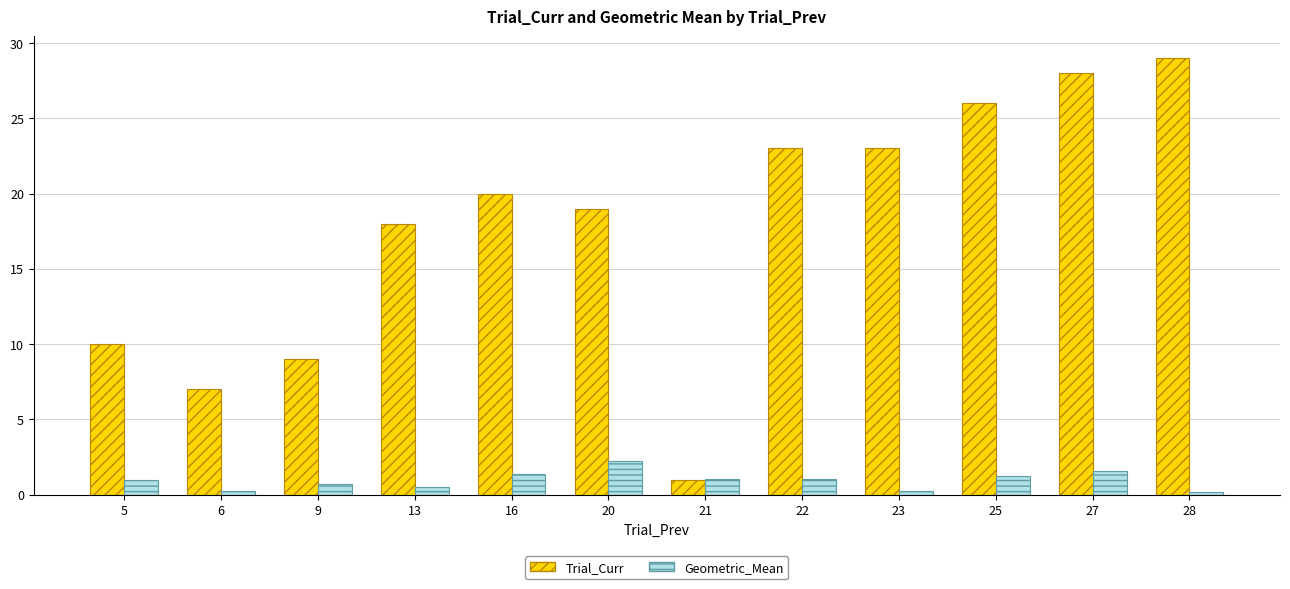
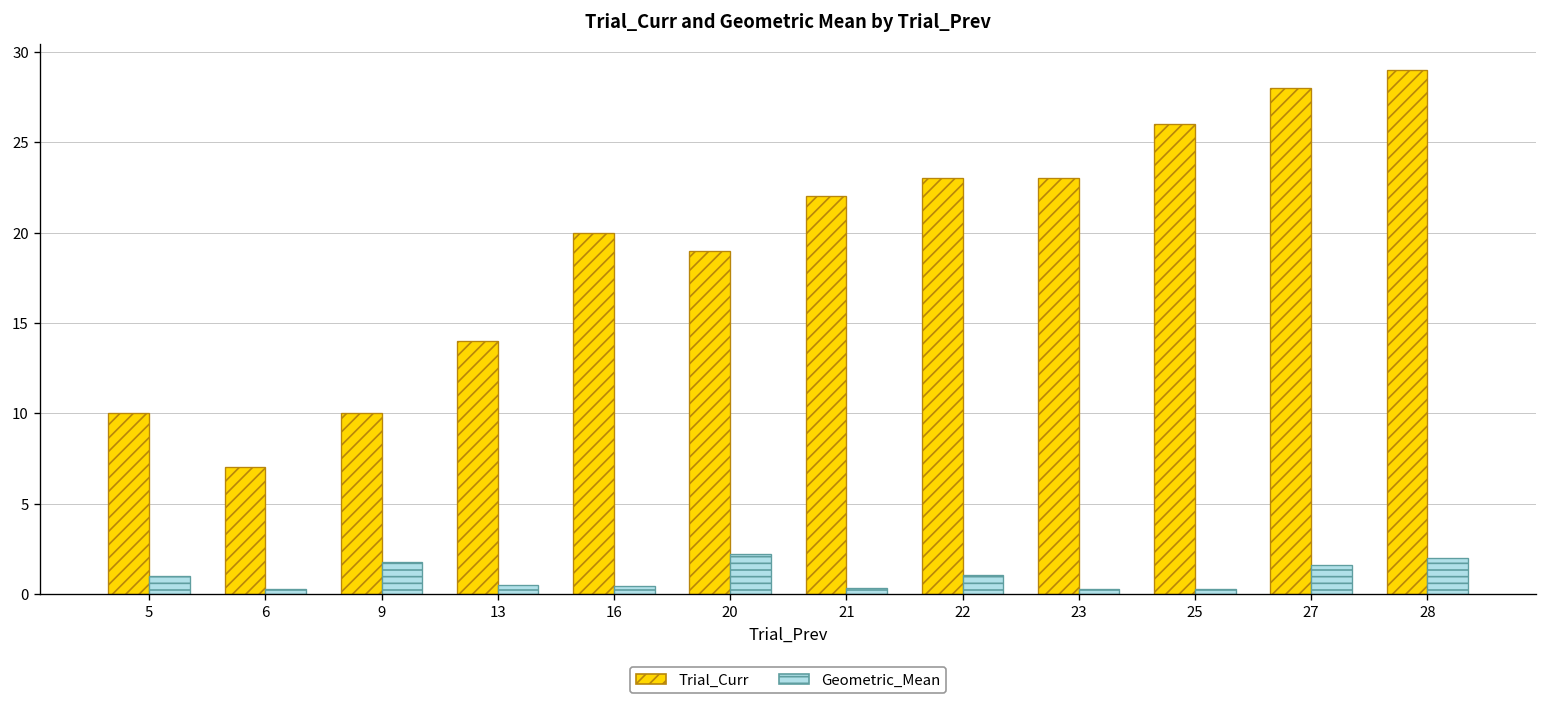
Trial_Curr, 9: 9 -> 10
Geometric_Mean, 9: 0.7 -> 1.8
Trial_Curr, 13: 18 -> 14
Geometric_Mean, 16: 1.4 -> 0.4
Trial_Curr, 21: 1 -> 22
Geometric_Mean, 21: 1.0 -> 0.3
Geometric_Mean, 25: 1.3 -> 0.3
Geometric_Mean, 28: 0.2 -> 2.0
